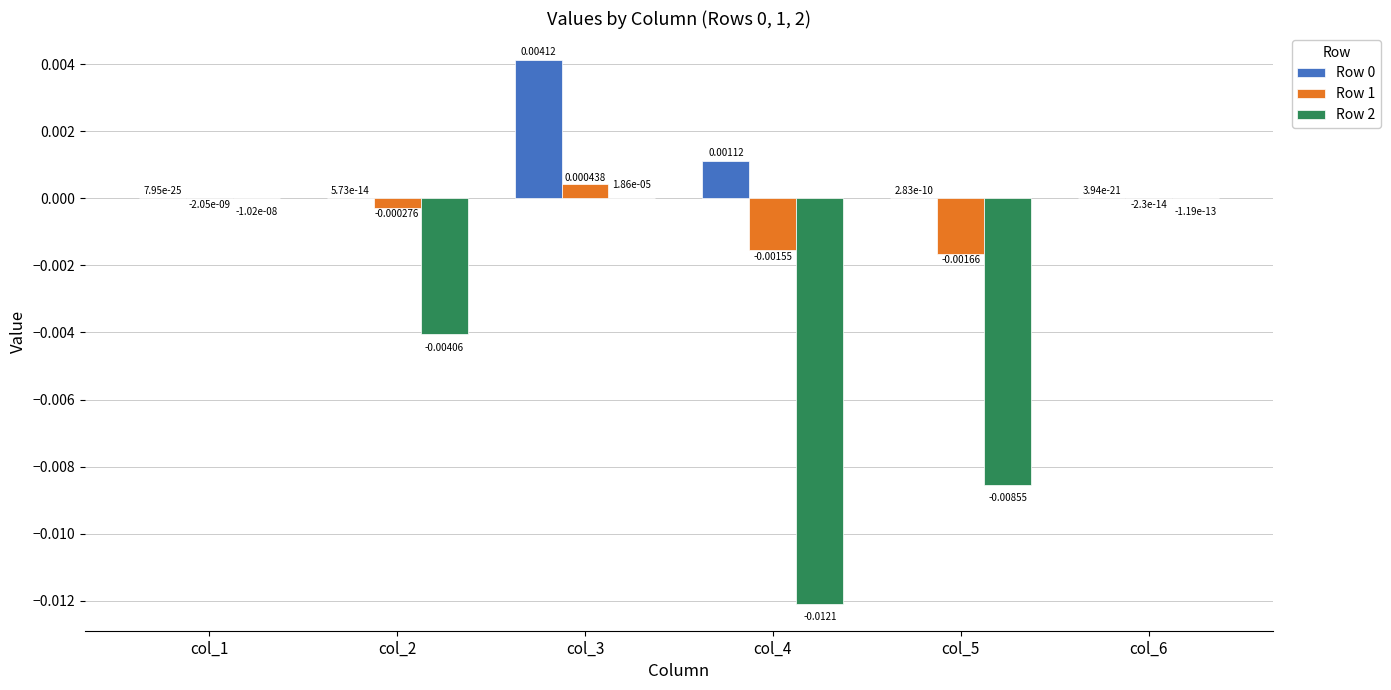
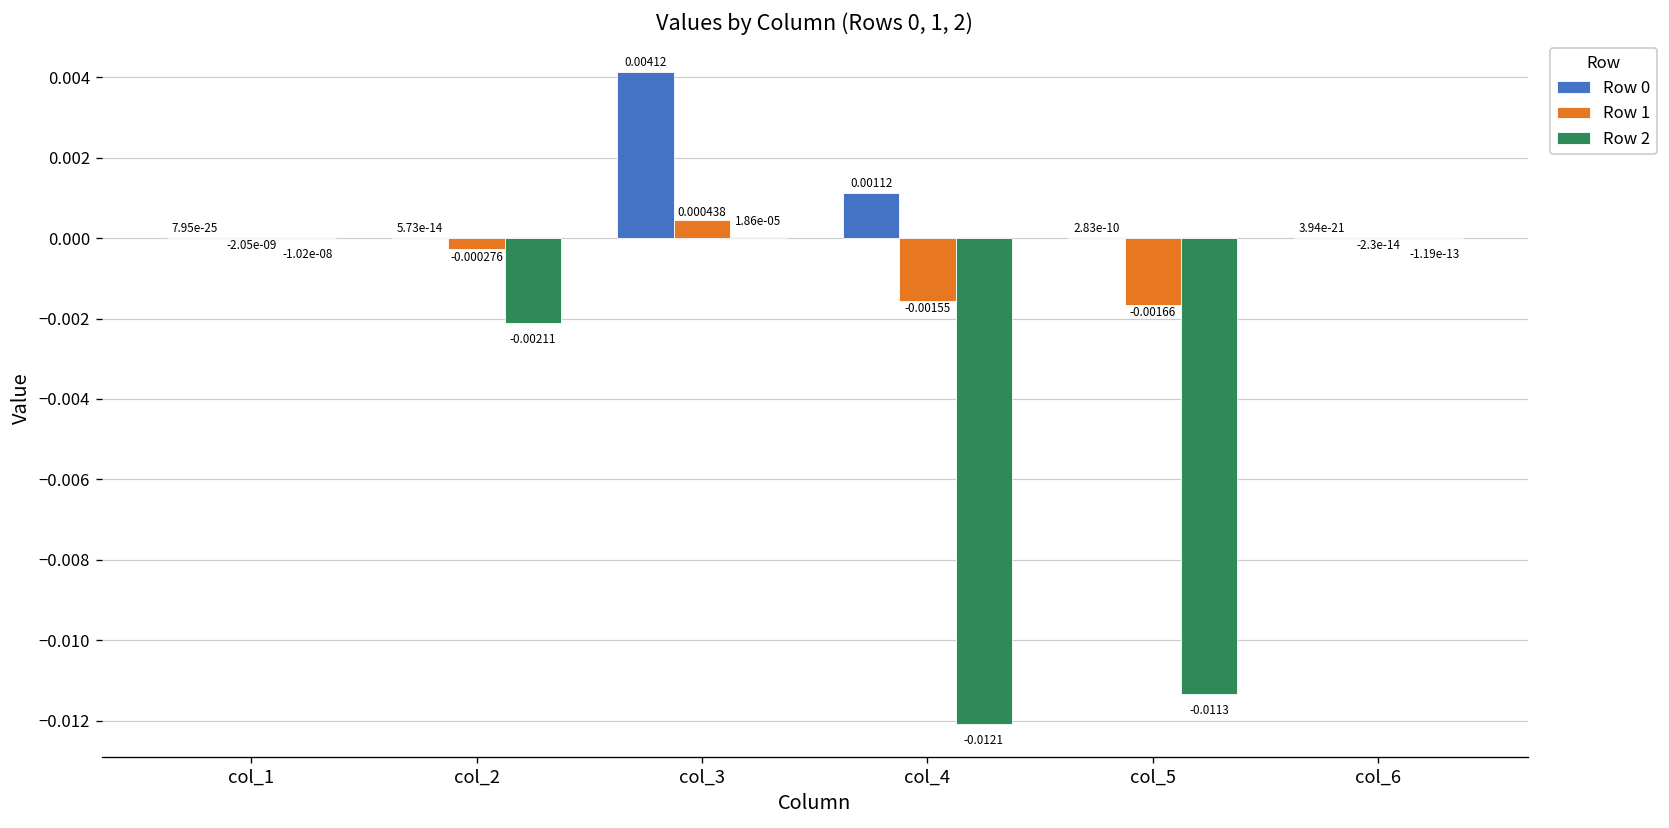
Row 2, col_2: -0.00406 -> -0.00211
Row 2, col_5: -0.00855 -> -0.0113
